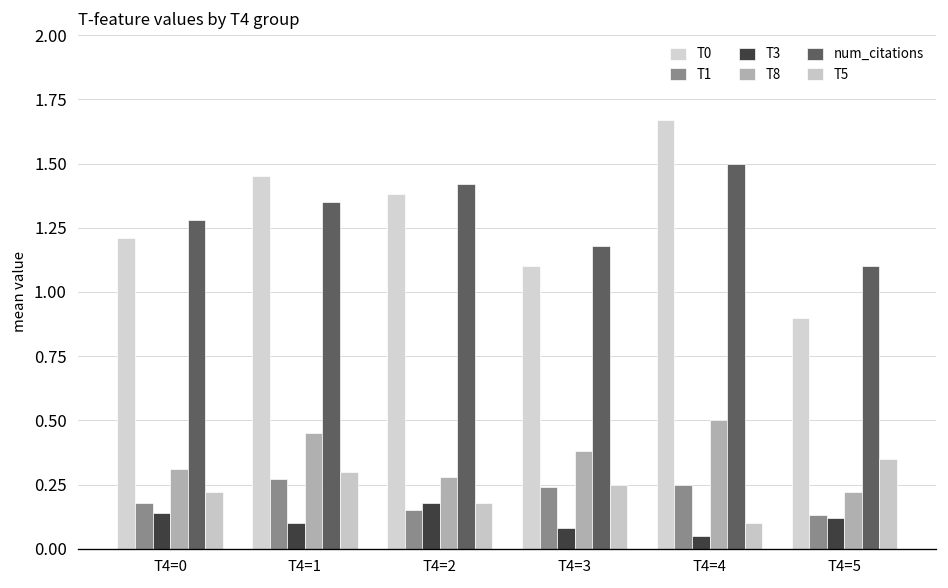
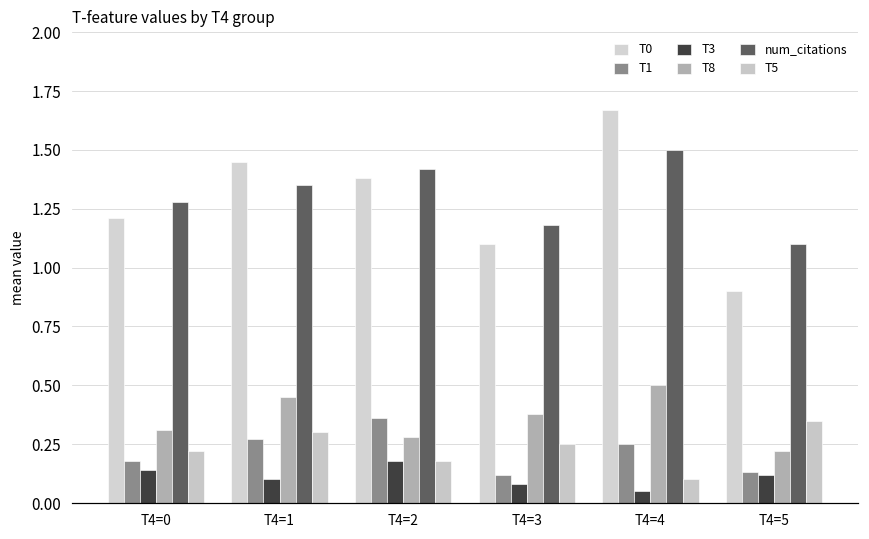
T1, T4=2: 0.15 -> 0.36
T1, T4=3: 0.24 -> 0.12
